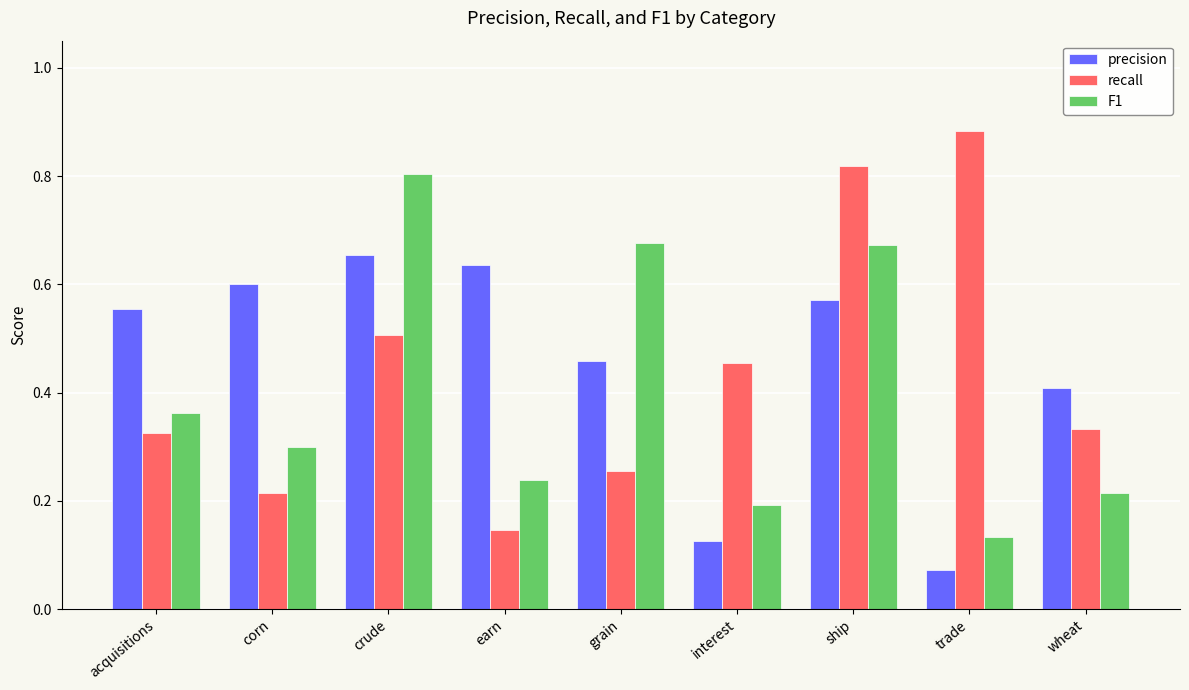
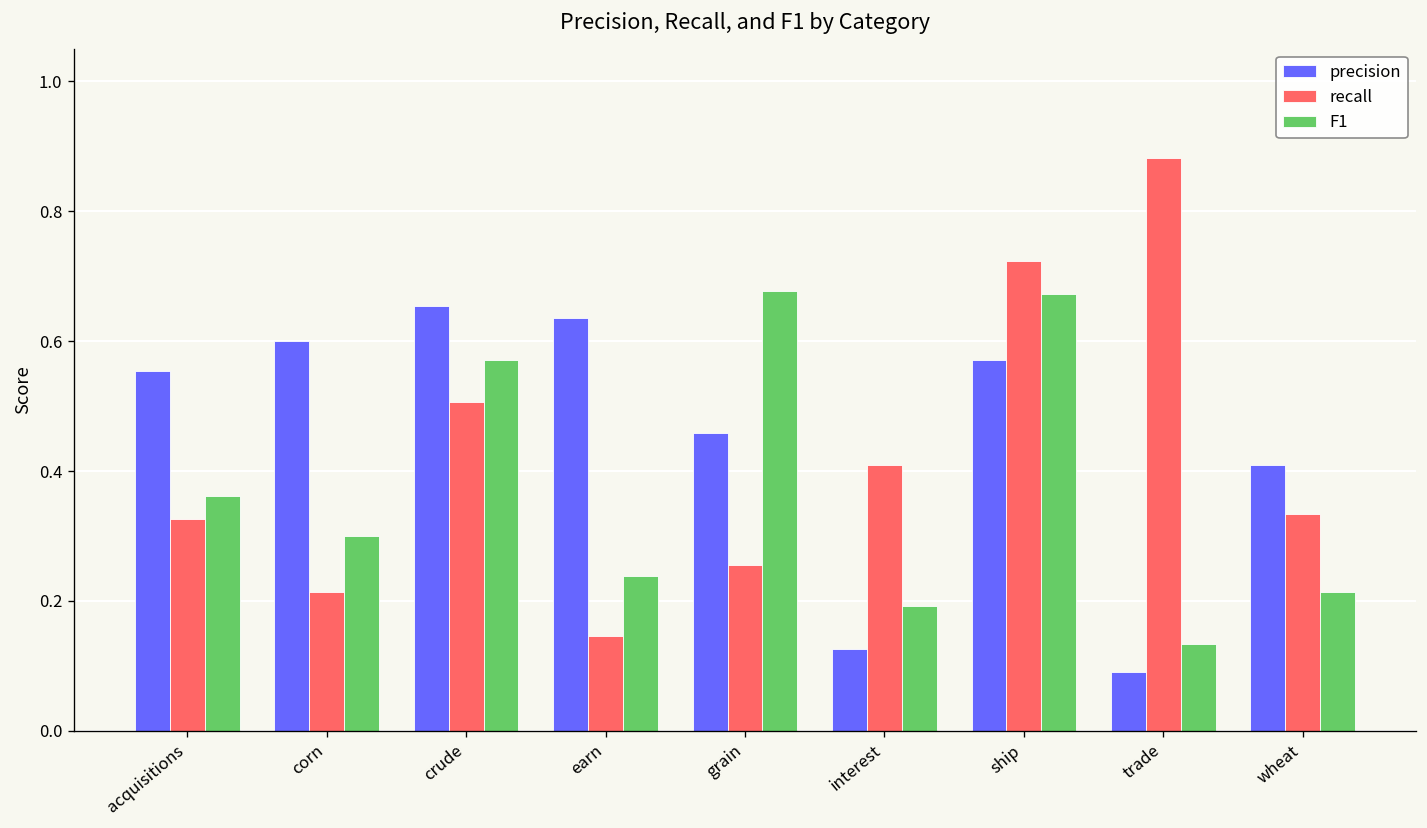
F1, crude: 0.80 -> 0.57
recall, interest: 0.45 -> 0.41
recall, ship: 0.82 -> 0.72
precision, trade: 0.07 -> 0.09
